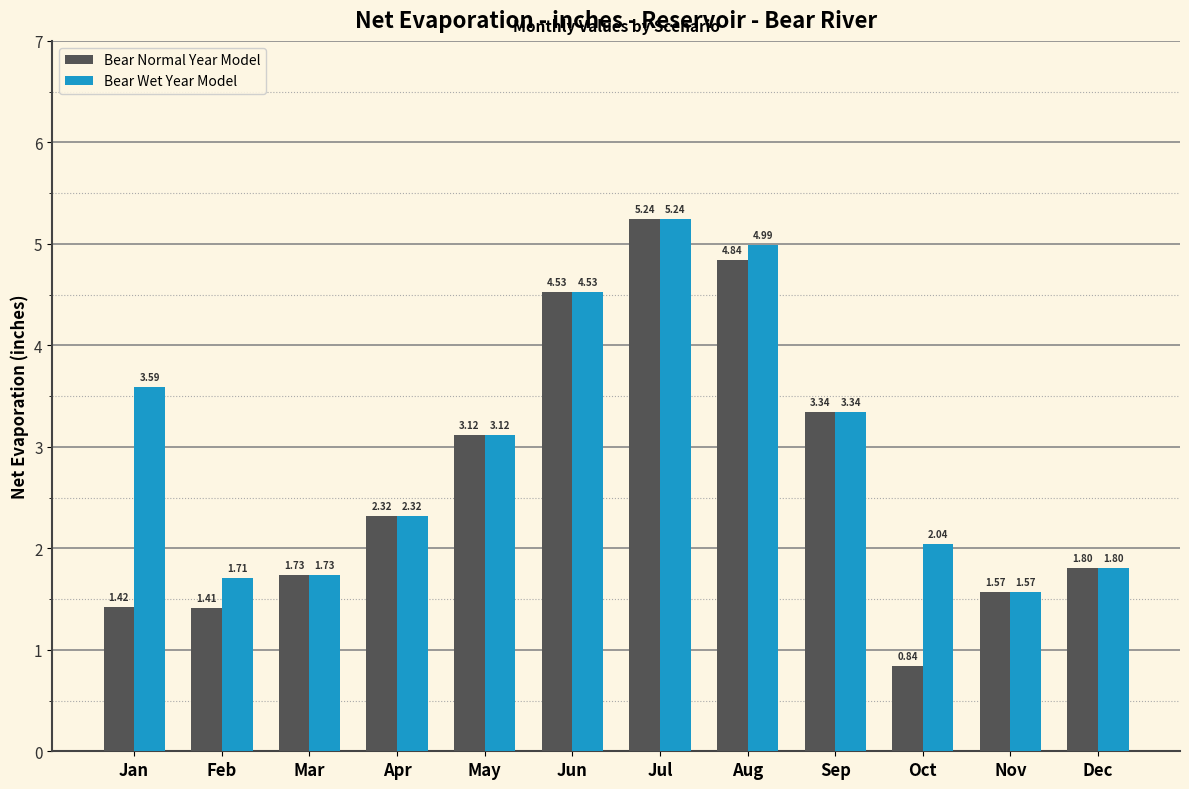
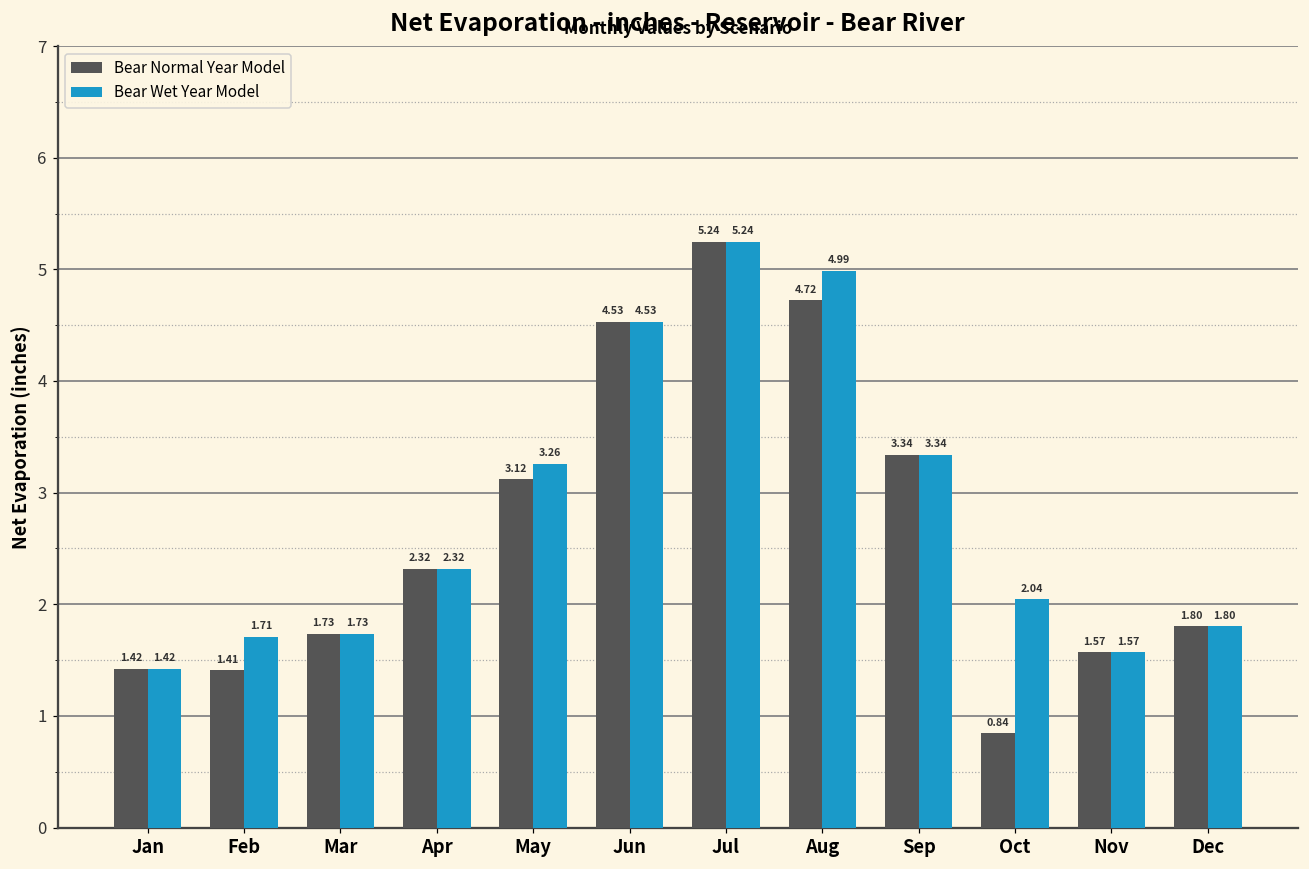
Bear Wet Year Model, Jan: 3.59 -> 1.42
Bear Wet Year Model, May: 3.12 -> 3.26
Bear Normal Year Model, Aug: 4.84 -> 4.72
